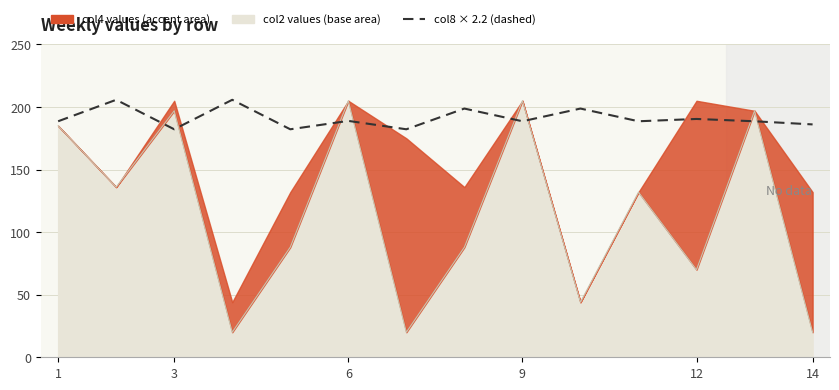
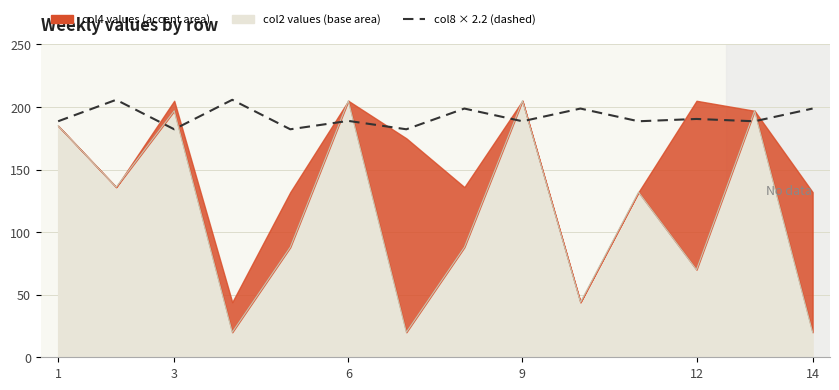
col8 × 2.2 (dashed), 14: 186 -> 199
